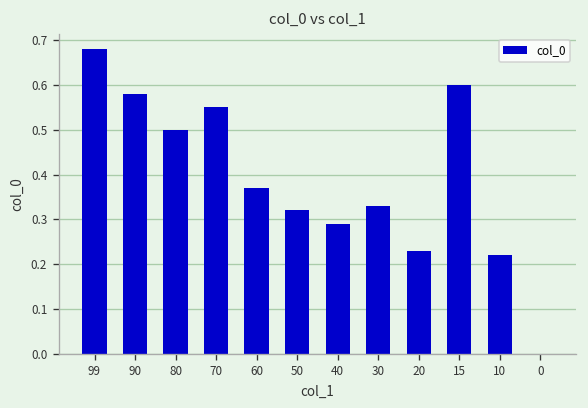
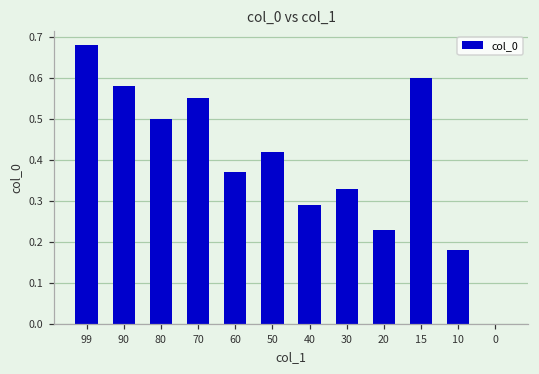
50: 0.32 -> 0.42
10: 0.22 -> 0.18
